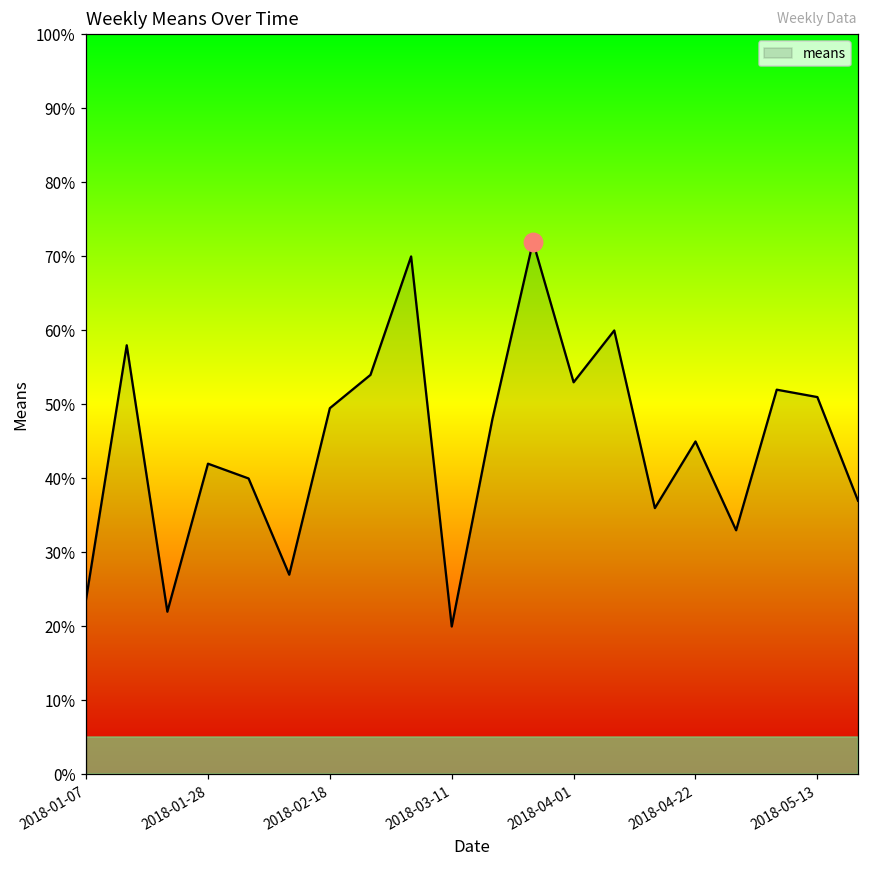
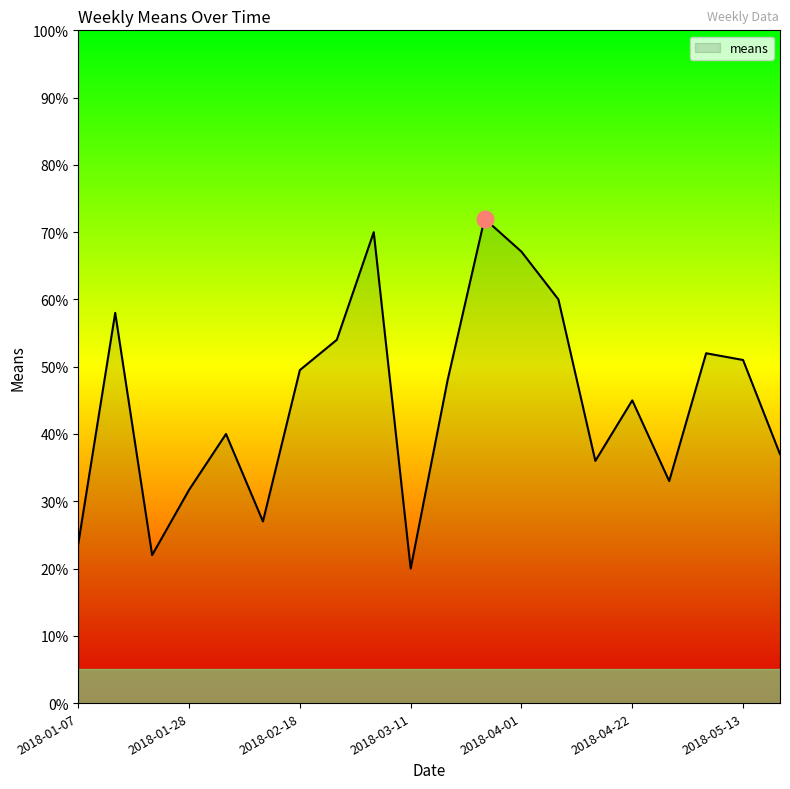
means, 2018-01-28: 42% -> 32%
means, 2018-04-01: 53% -> 67%
